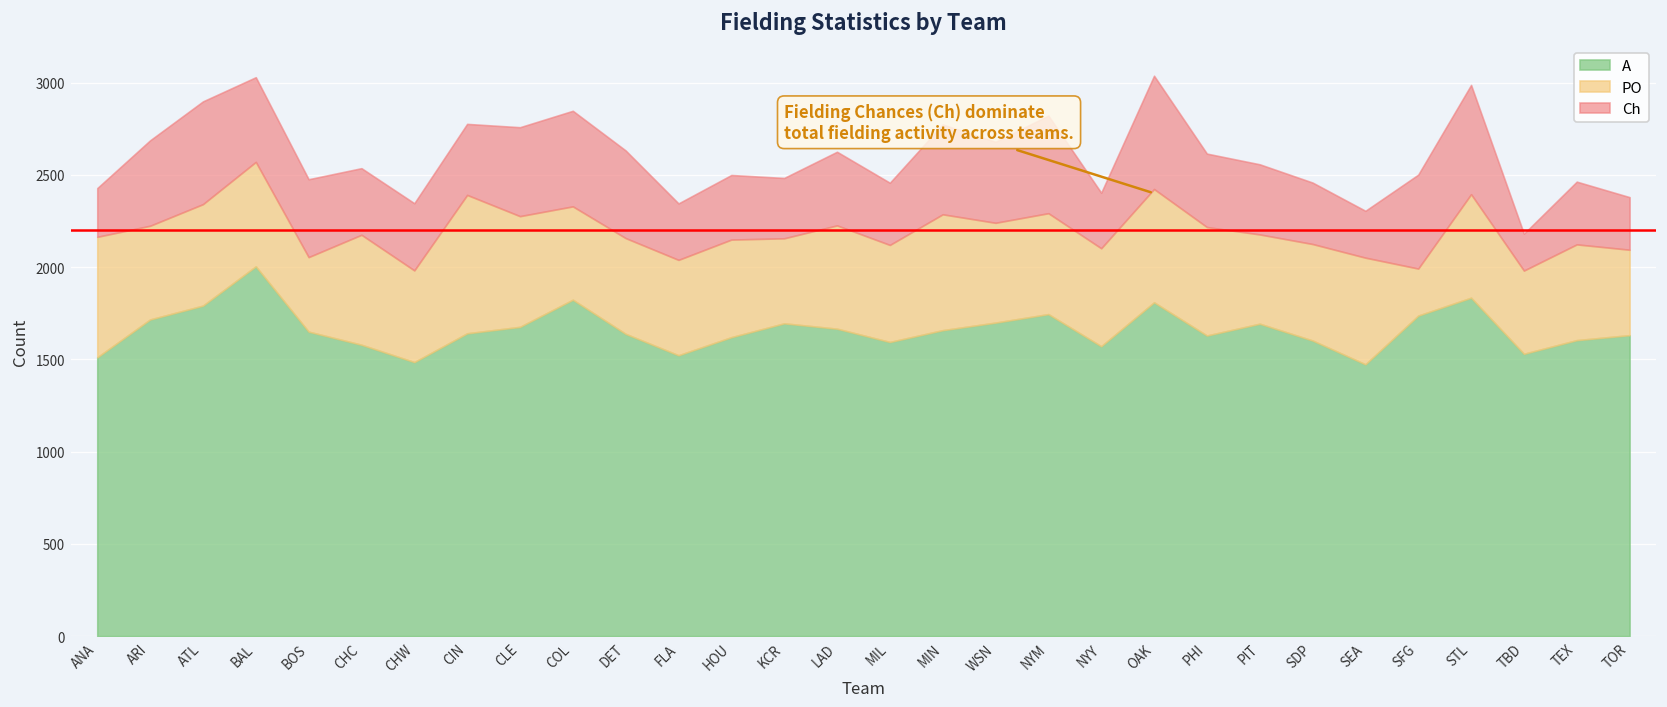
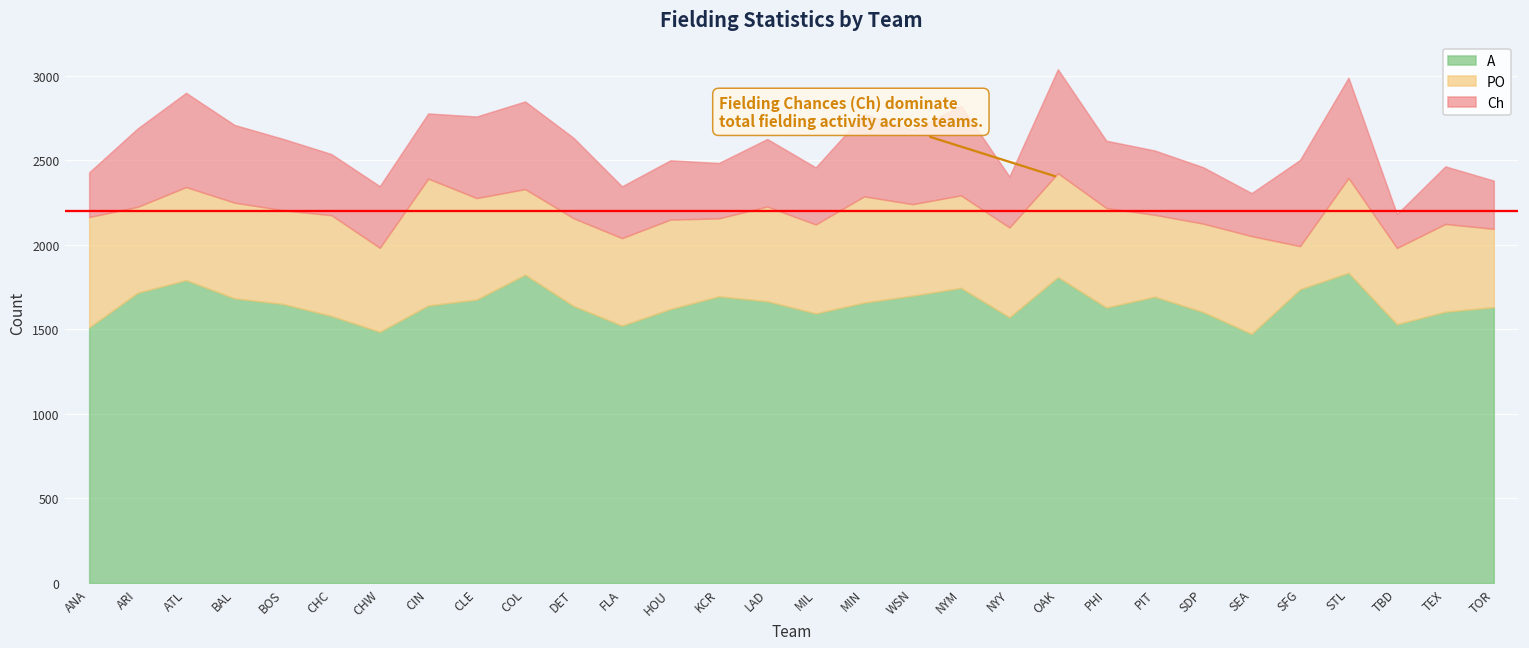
A, BAL: 2000 -> 1680
PO, BOS: 400 -> 550
